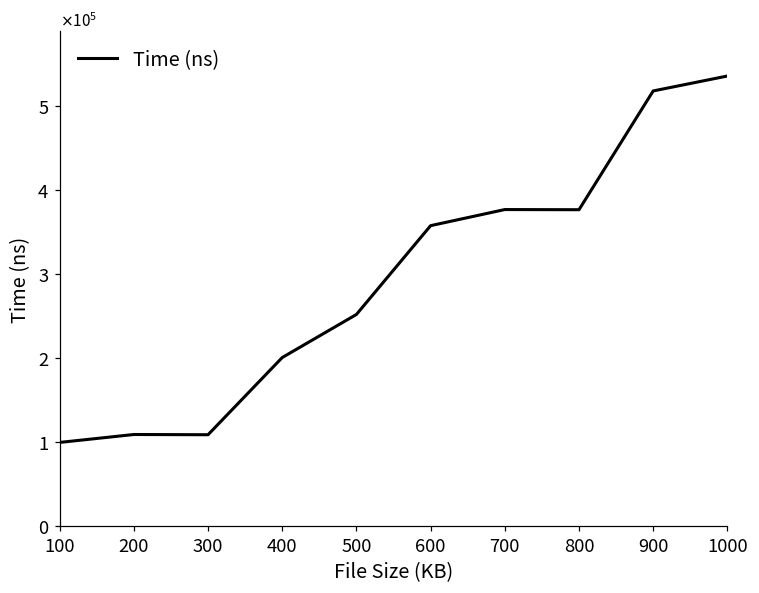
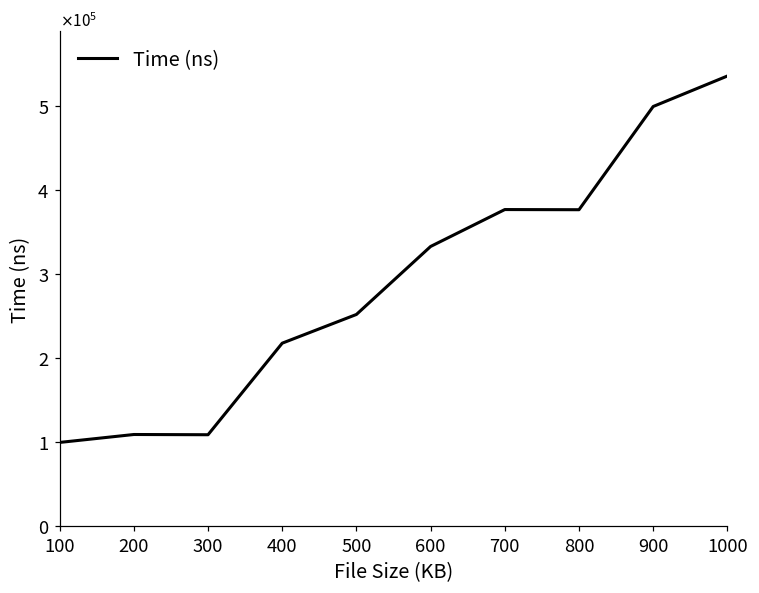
400: 200000 -> 220000
600: 360000 -> 330000
900: 520000 -> 500000
